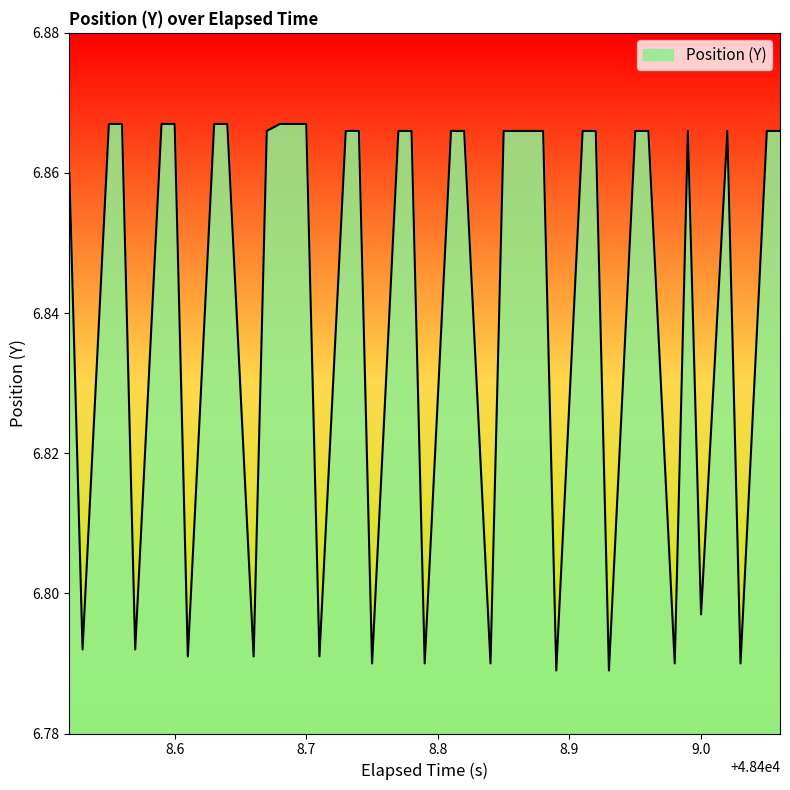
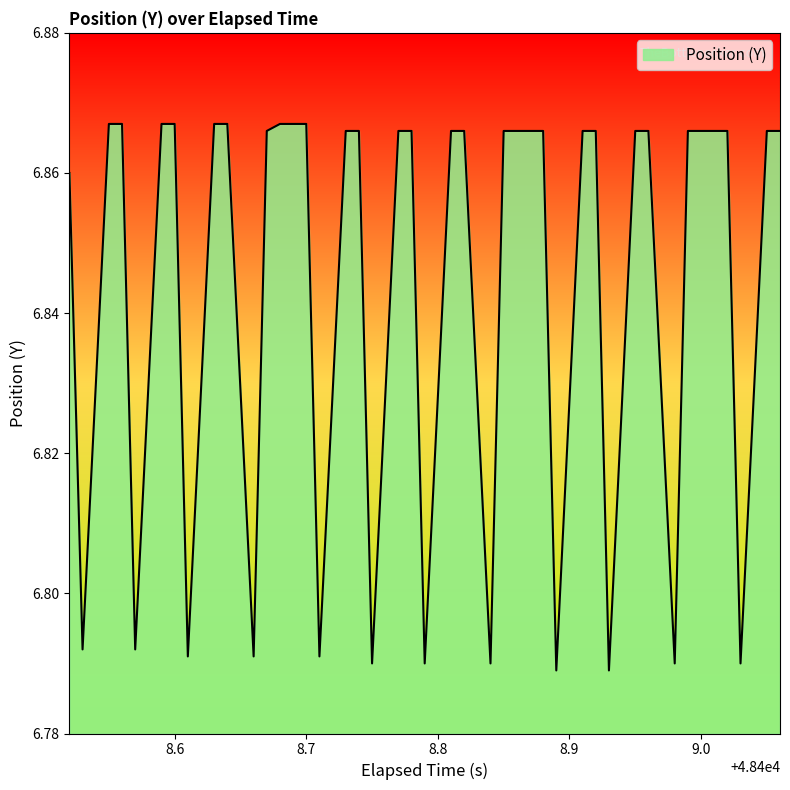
9.0: 6.797 -> 6.866
